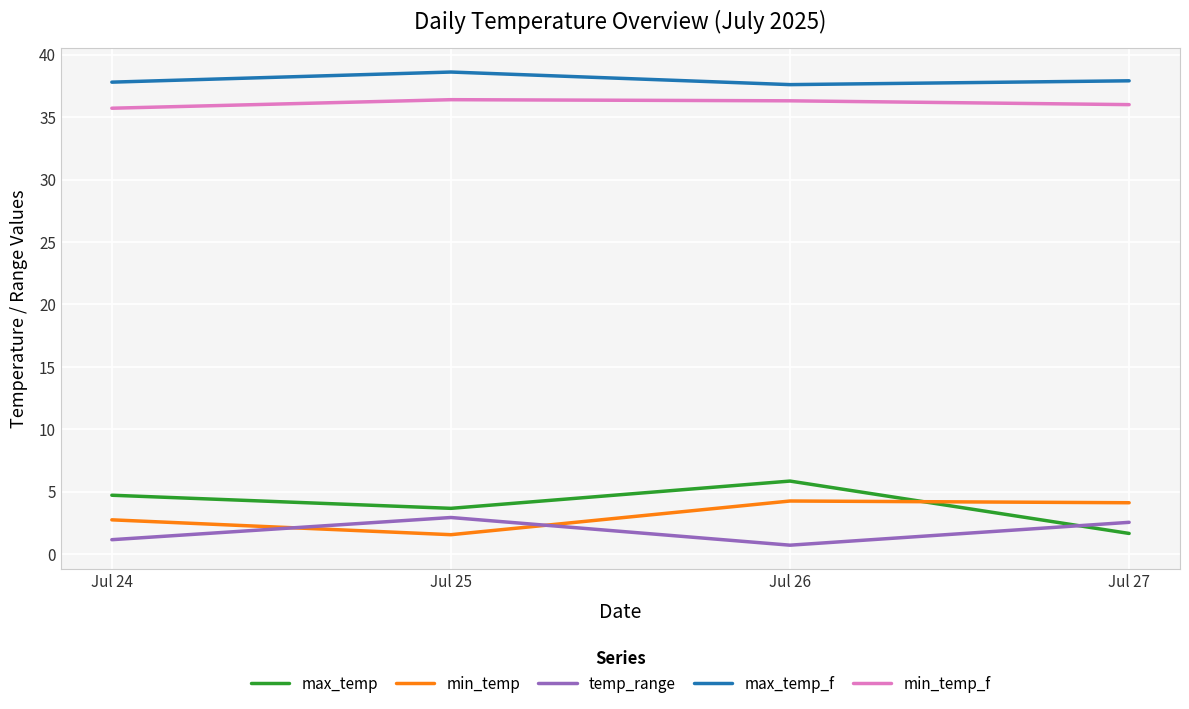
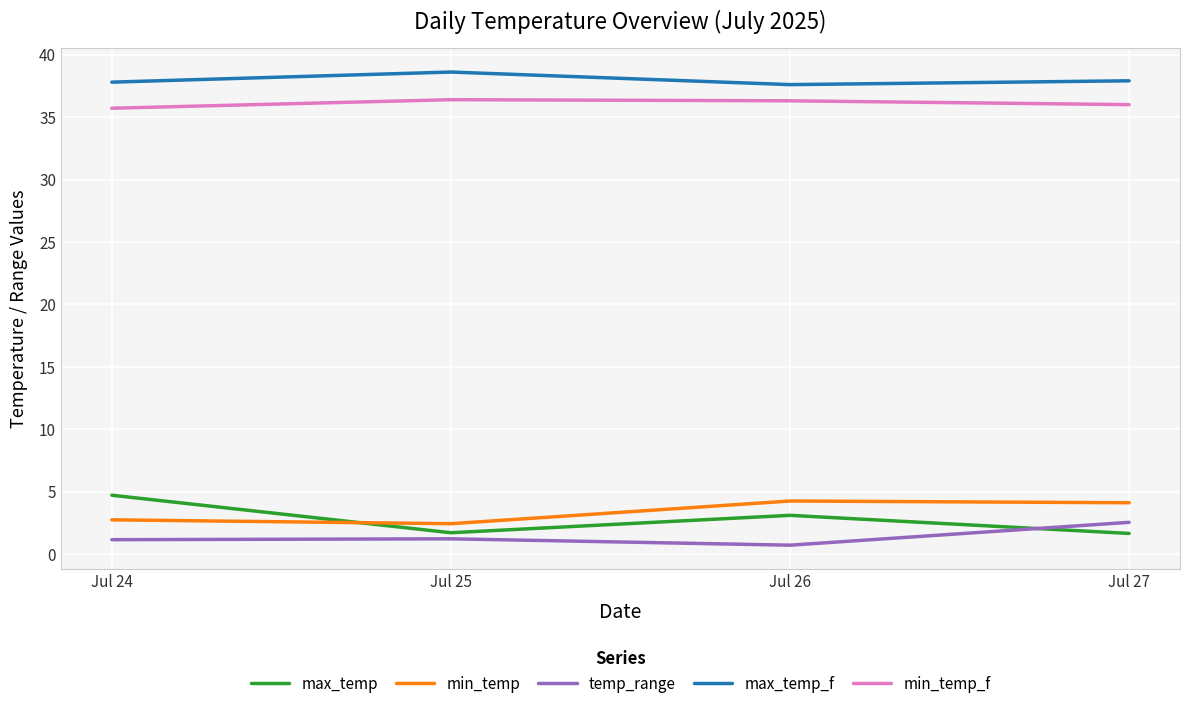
max_temp, Jul 25: 3.7 -> 1.7
min_temp, Jul 25: 1.6 -> 2.4
temp_range, Jul 25: 2.9 -> 1.2
max_temp, Jul 26: 5.9 -> 3.1
